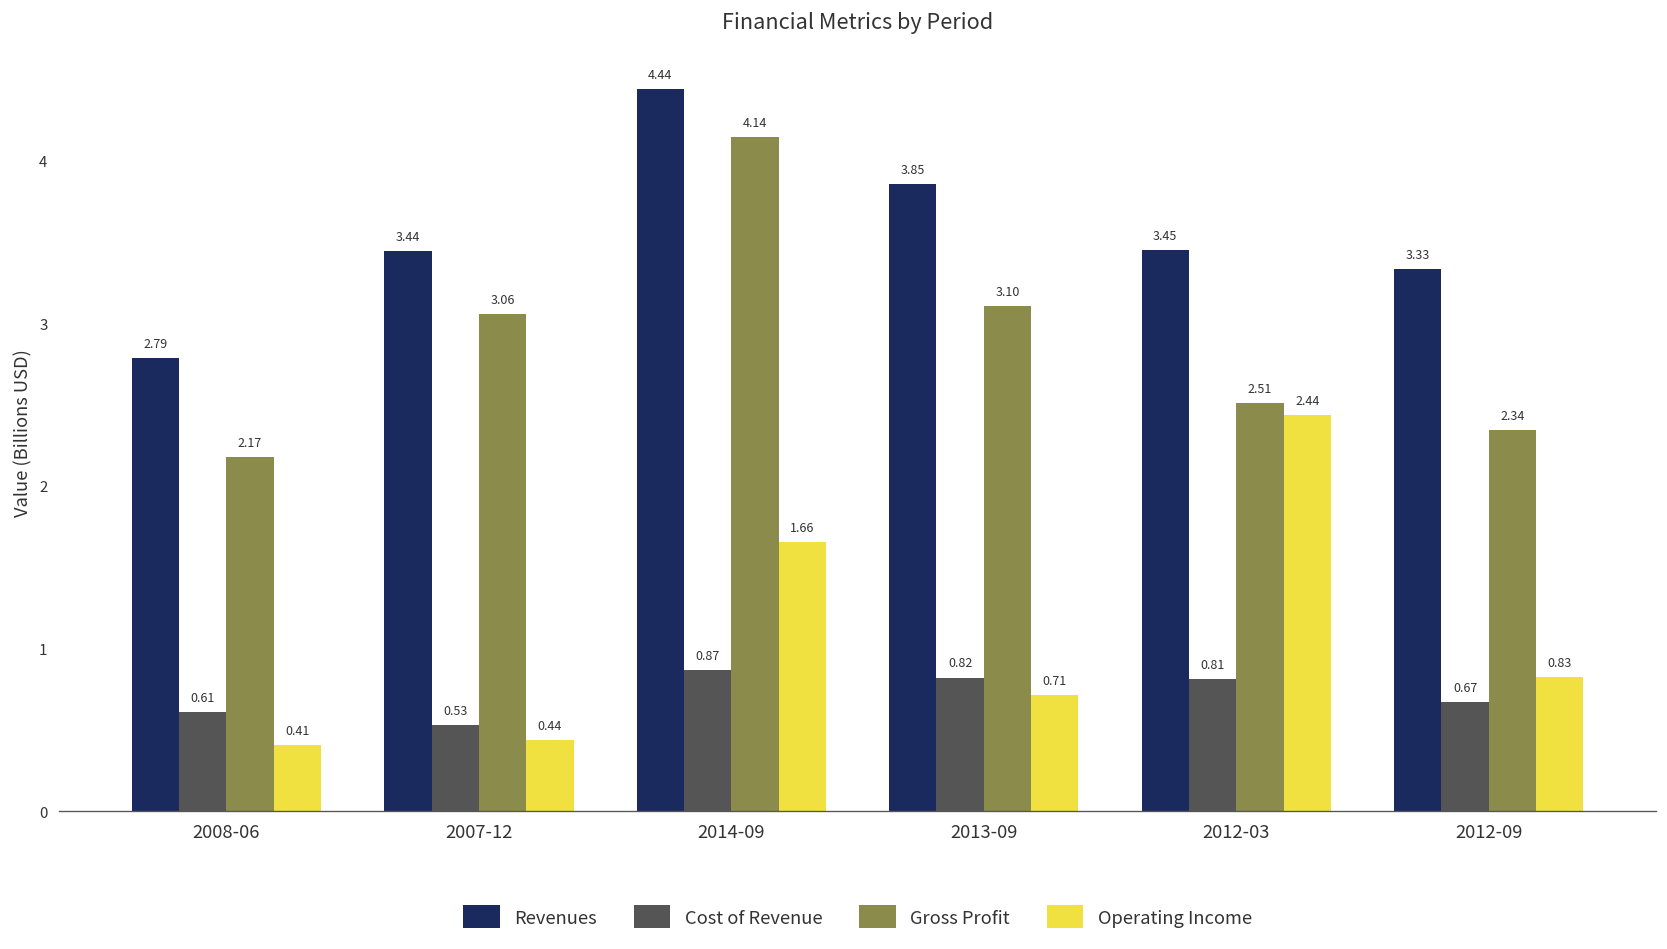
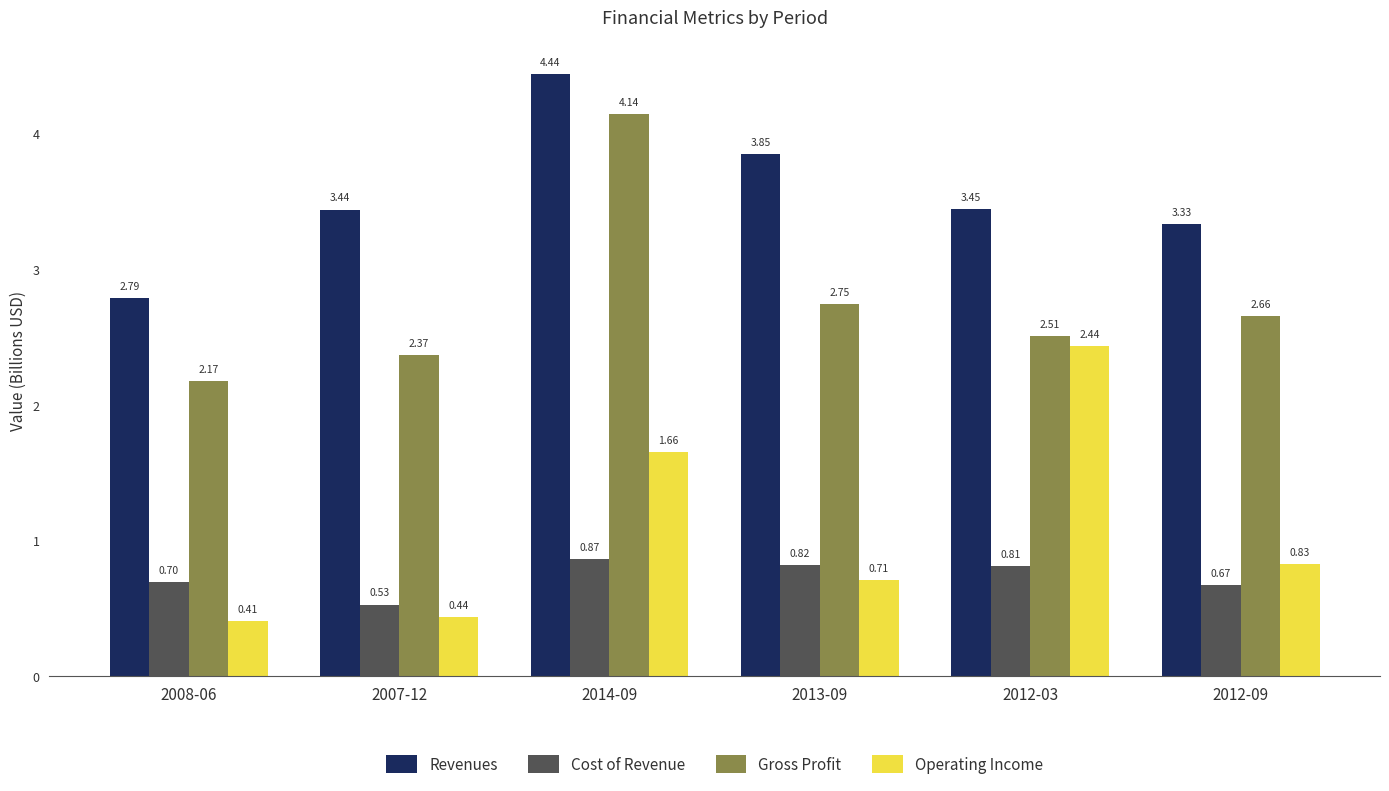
Cost of Revenue, 2008-06: 0.61 -> 0.70
Gross Profit, 2007-12: 3.06 -> 2.37
Gross Profit, 2013-09: 3.10 -> 2.75
Gross Profit, 2012-09: 2.34 -> 2.66
